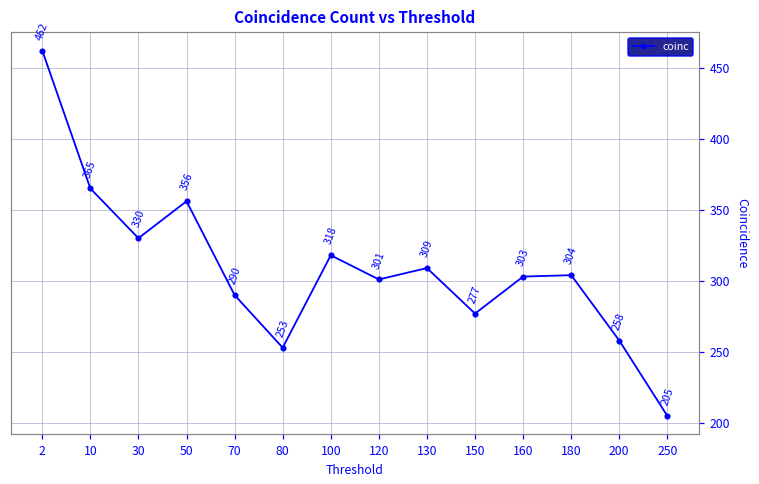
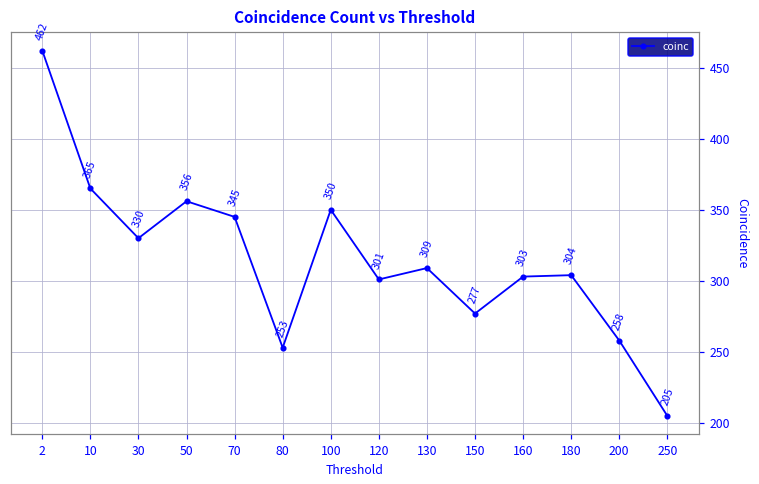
70: 290 -> 345
100: 318 -> 350
